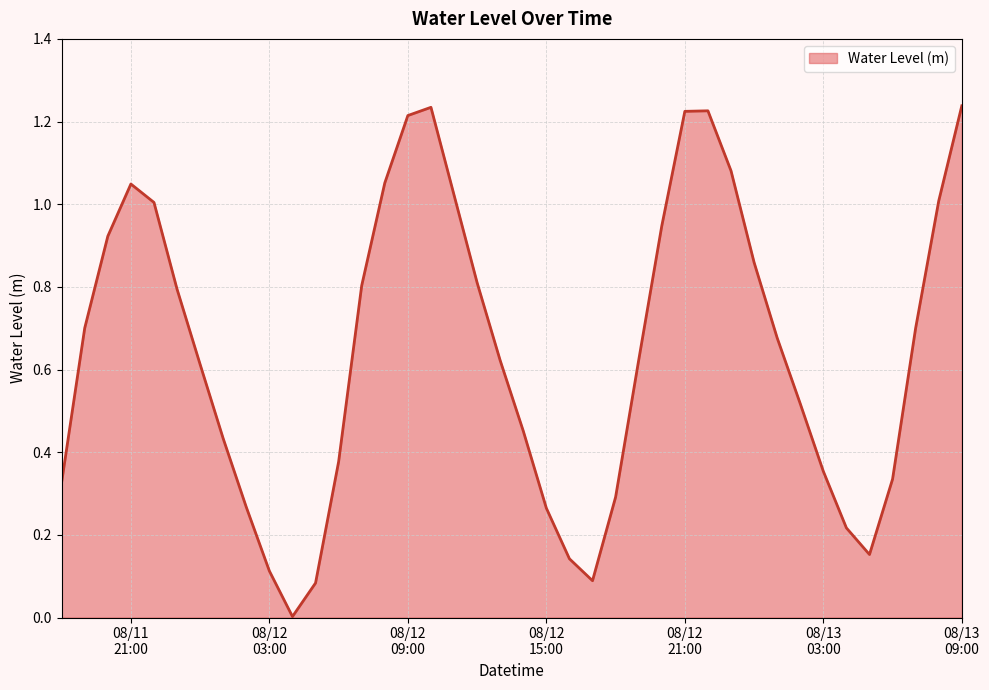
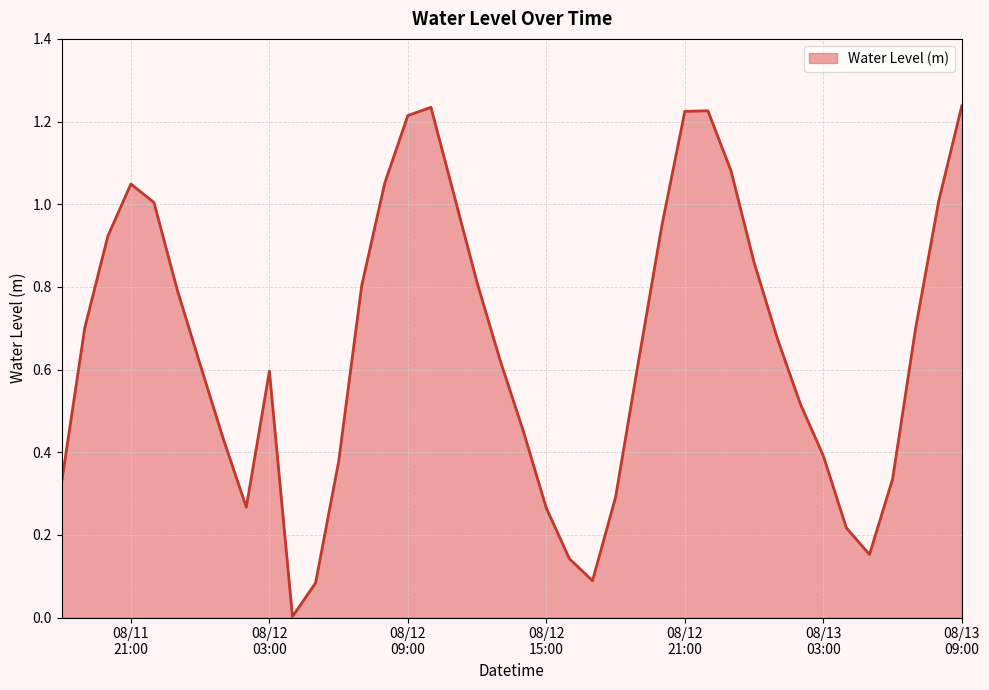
08/12 03:00: 0.11 -> 0.60
08/13 03:00: 0.35 -> 0.39
